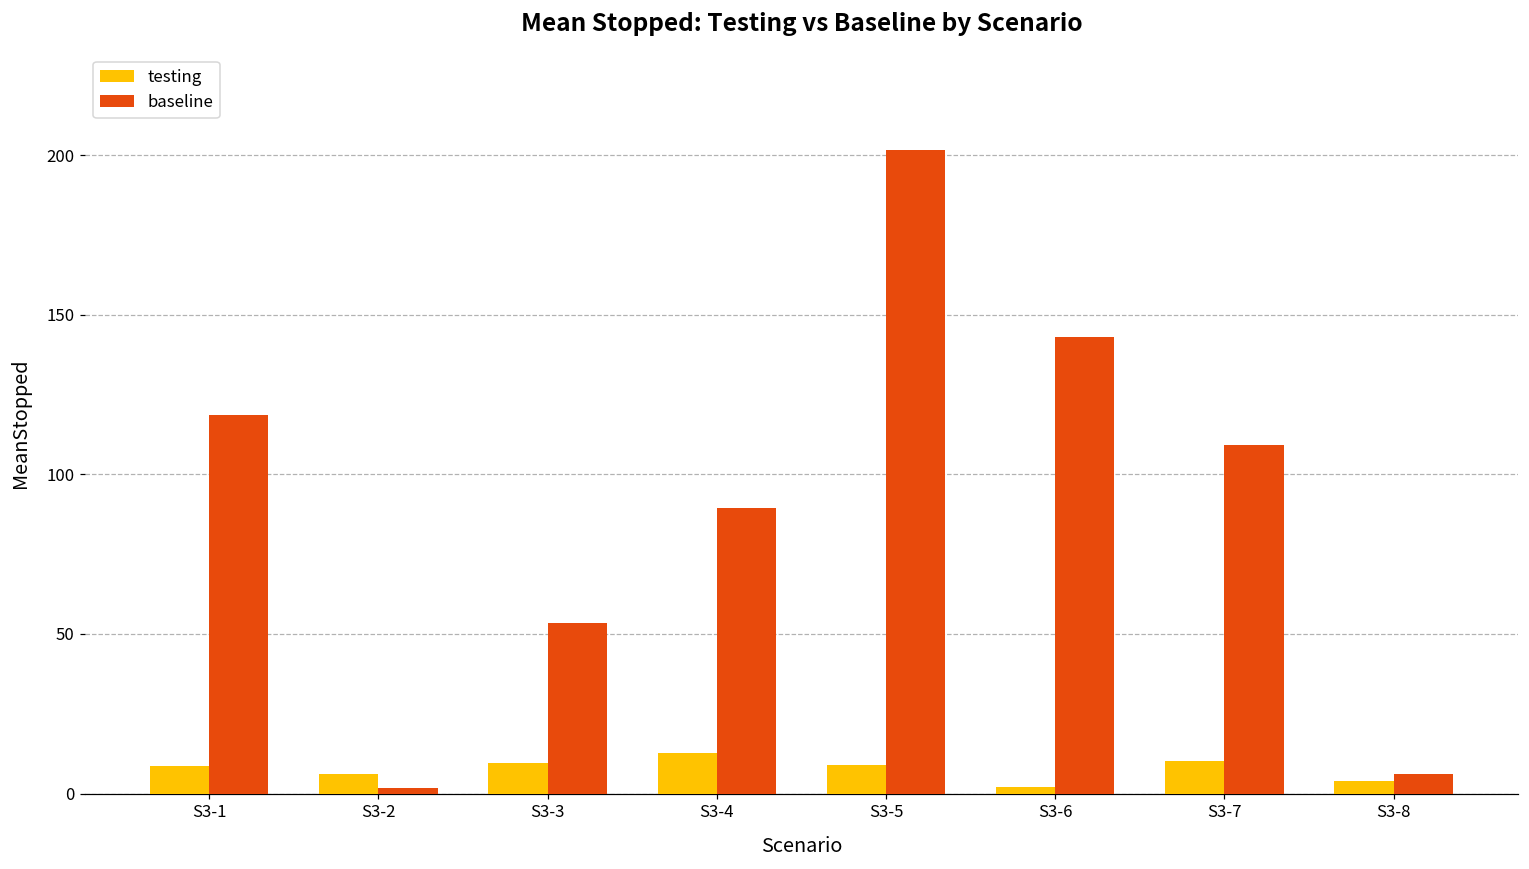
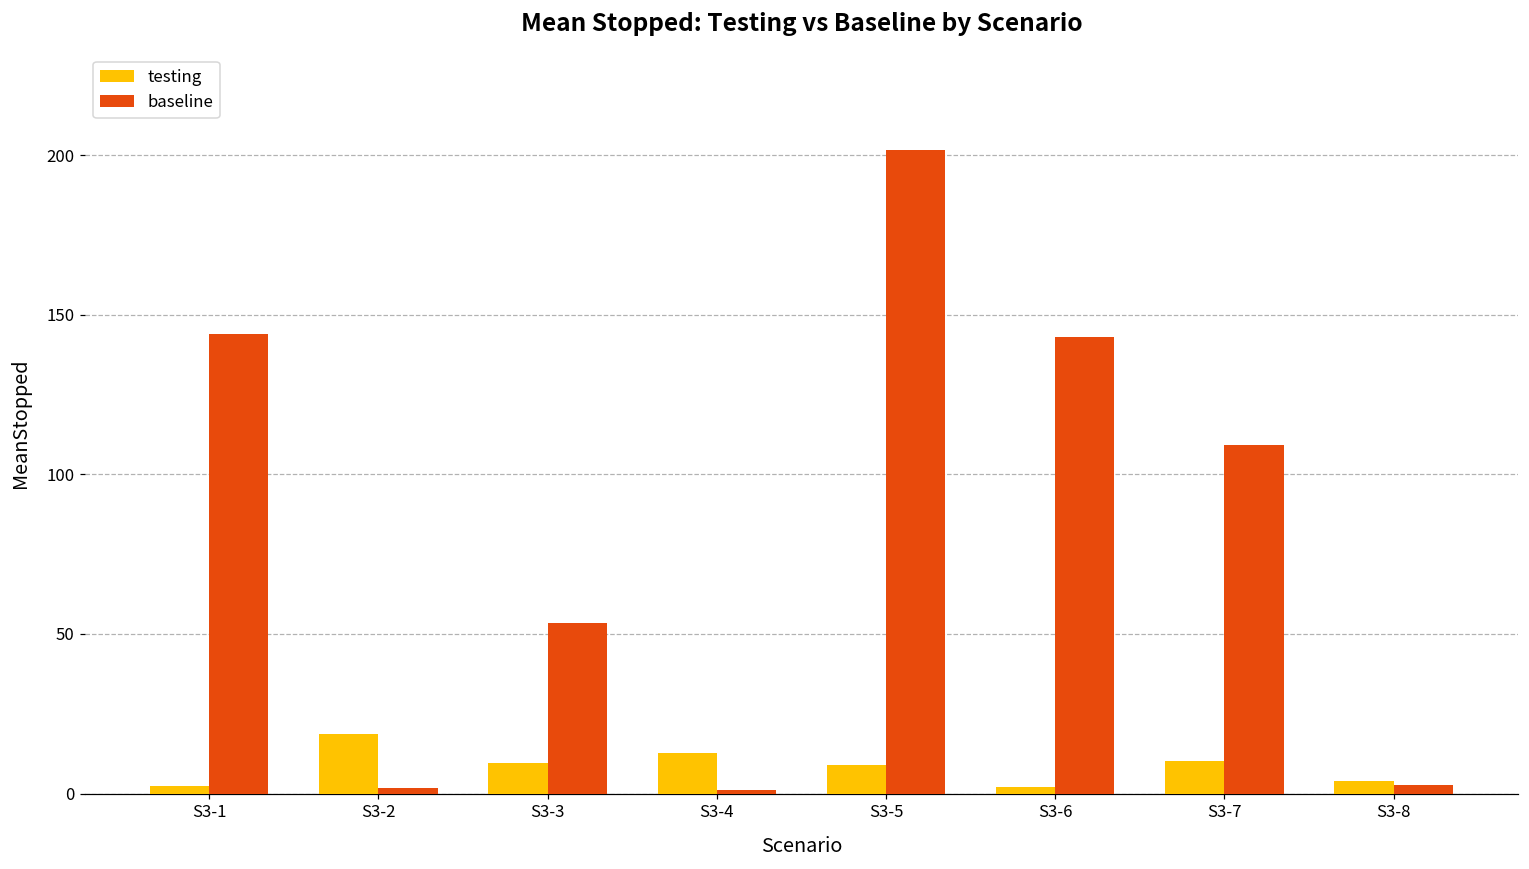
testing, S3-1: 9 -> 2
baseline, S3-1: 119 -> 144
testing, S3-2: 6 -> 19
baseline, S3-4: 89 -> 1
baseline, S3-8: 6 -> 3
